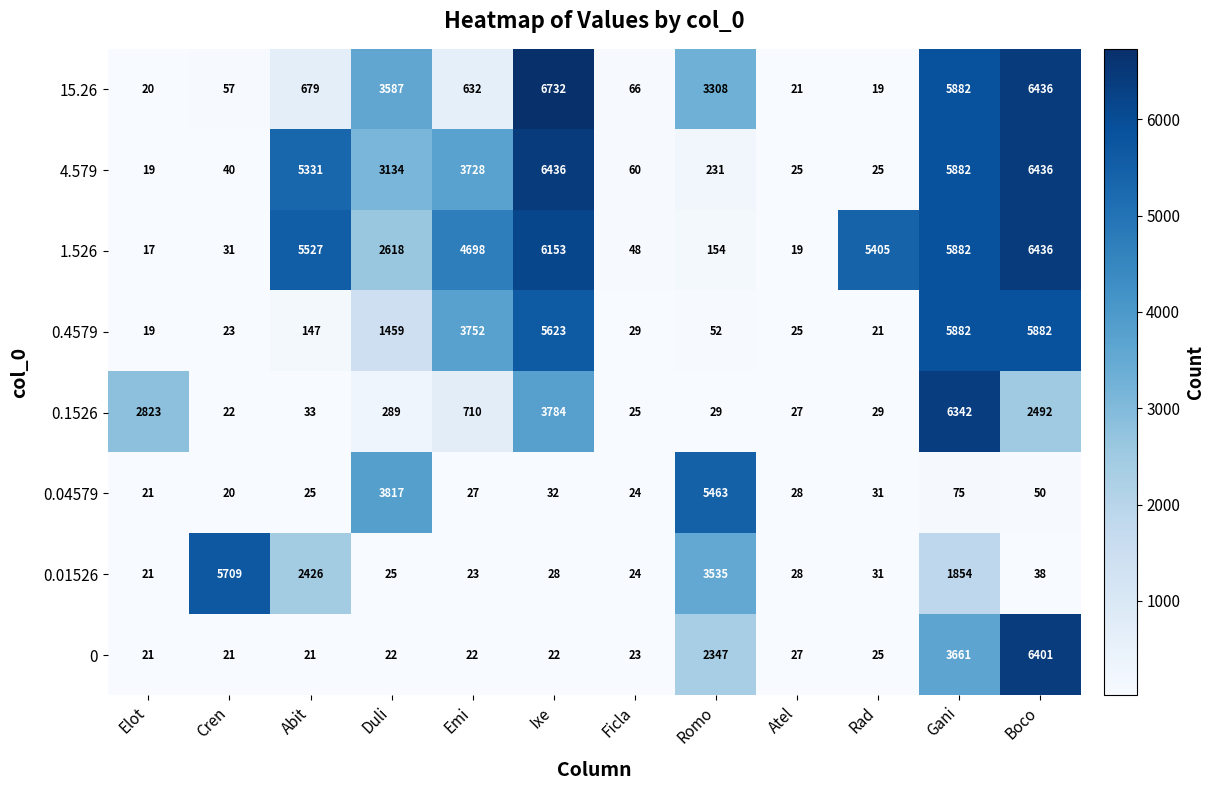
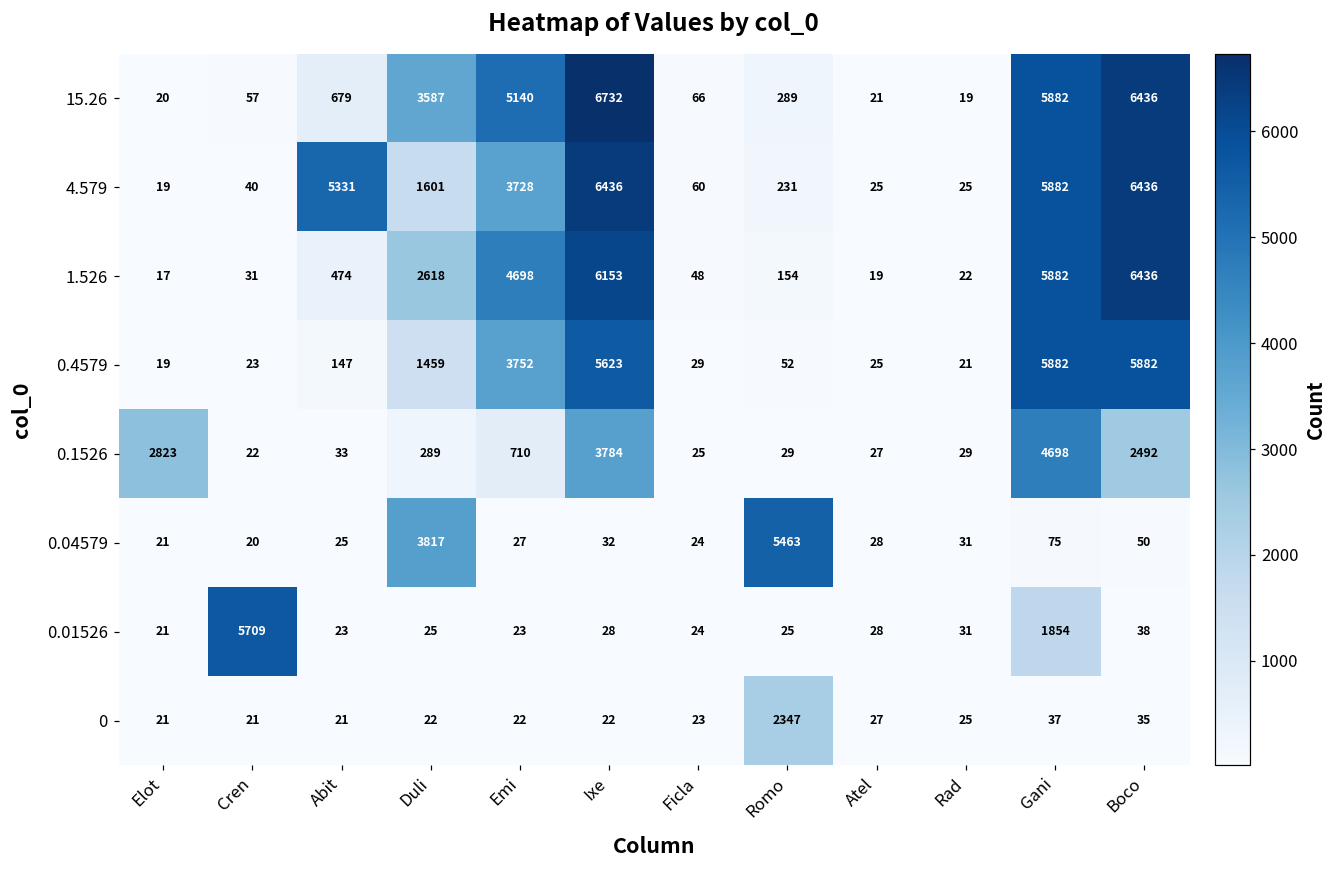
15.26, Emi: 632 -> 5140
15.26, Romo: 3308 -> 289
4.579, Duli: 3134 -> 1601
1.526, Abit: 5527 -> 474
1.526, Rad: 5405 -> 22
0.1526, Gani: 6342 -> 4698
0.01526, Abit: 2426 -> 23
0.01526, Romo: 3535 -> 25
0, Gani: 3661 -> 37
0, Boco: 6401 -> 35
